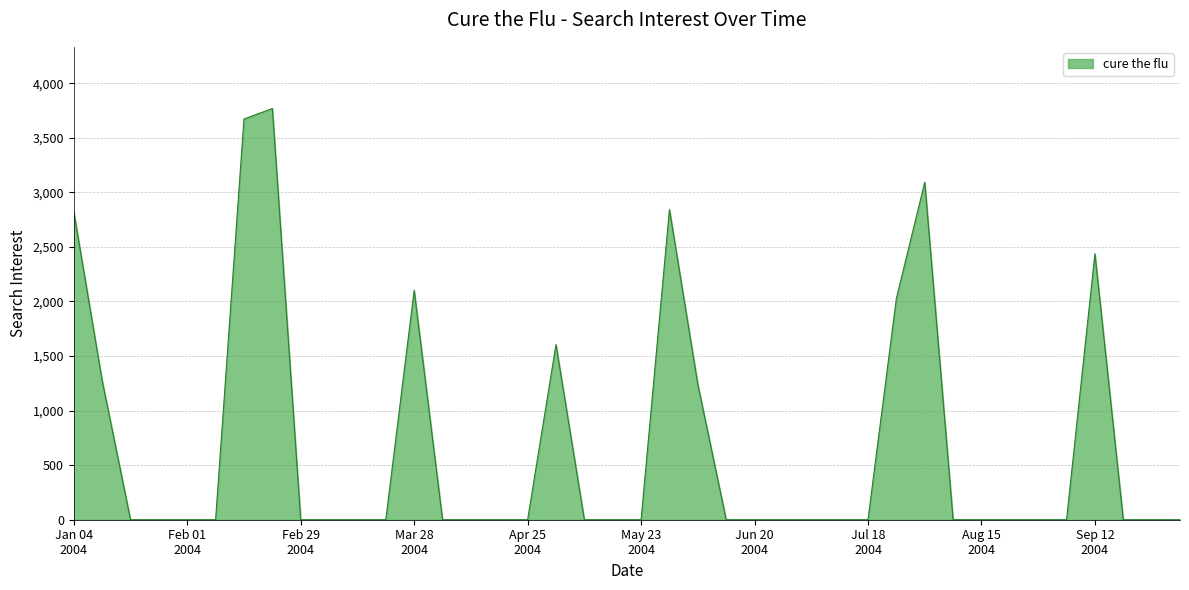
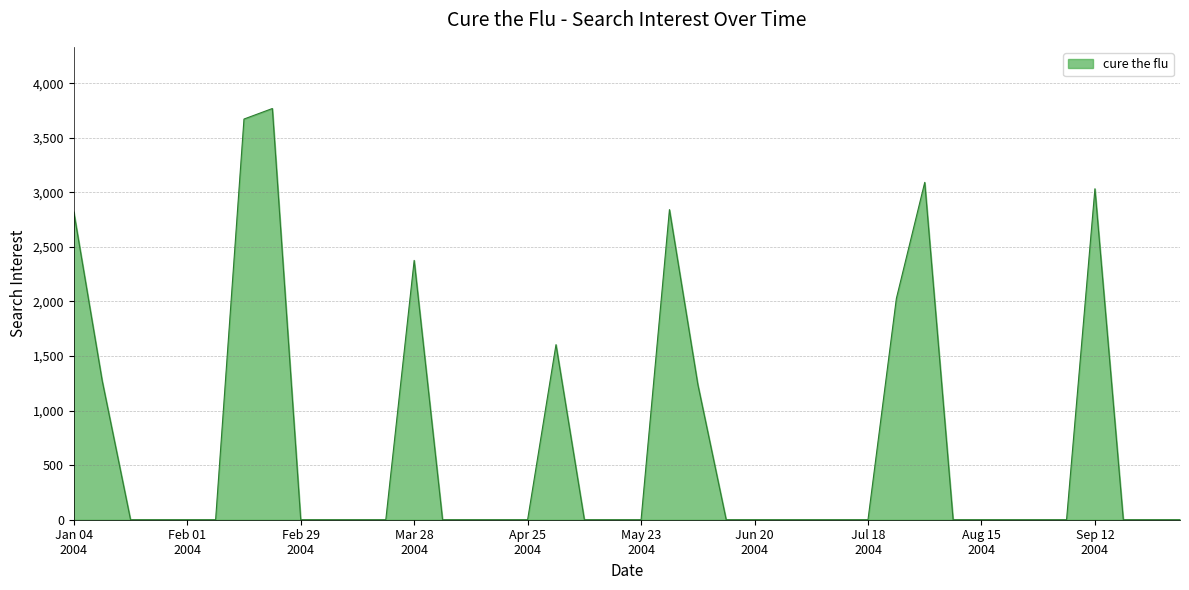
Mar 28 2004: 2,100 -> 2,380
Sep 12 2004: 2,440 -> 3,030
